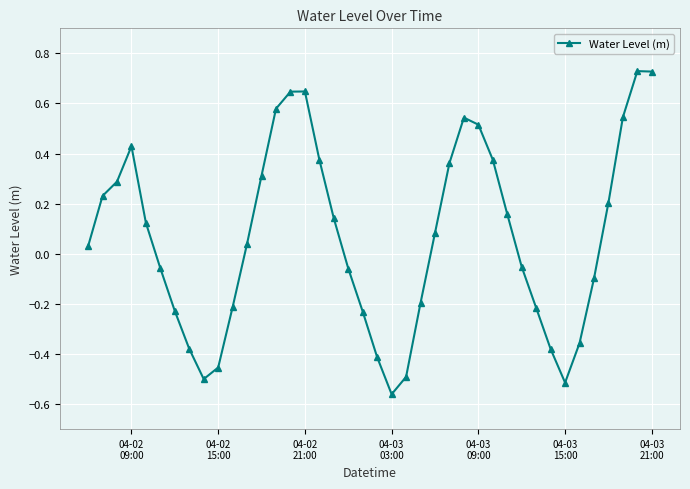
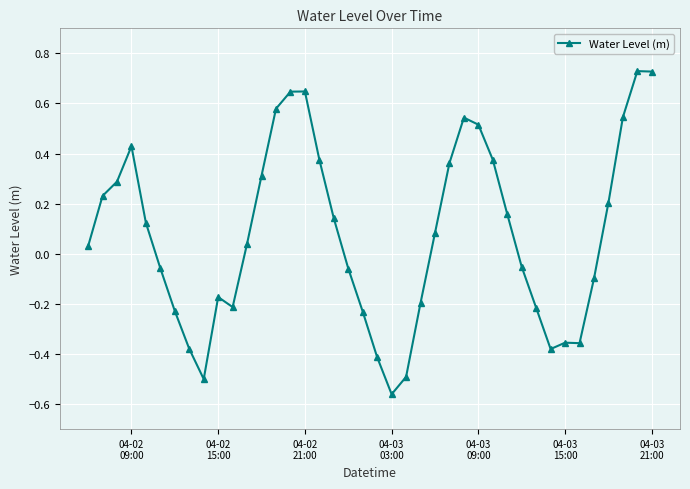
04-02 15:00: -0.45 -> -0.17
04-03 15:00: -0.51 -> -0.35
